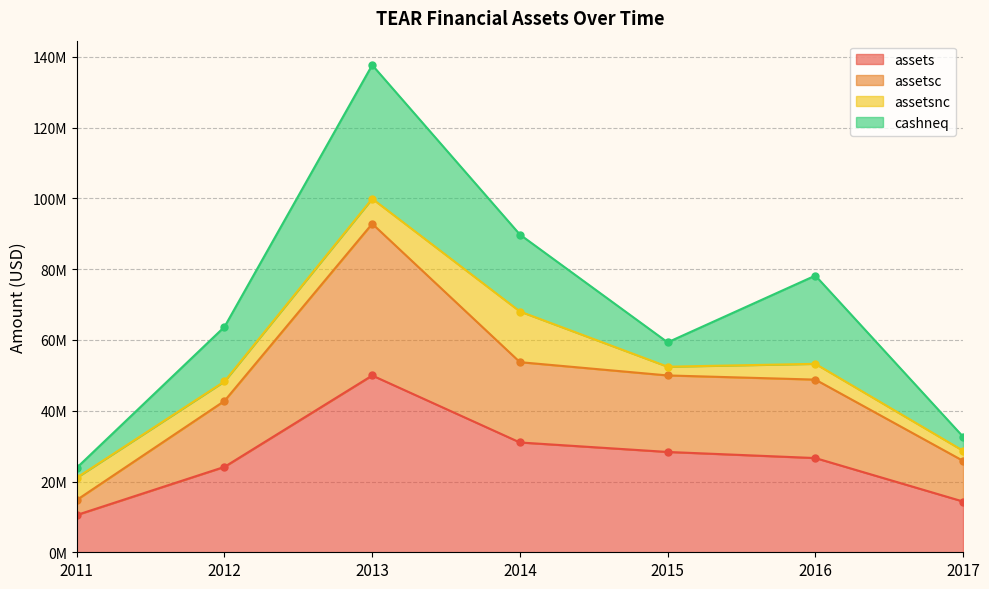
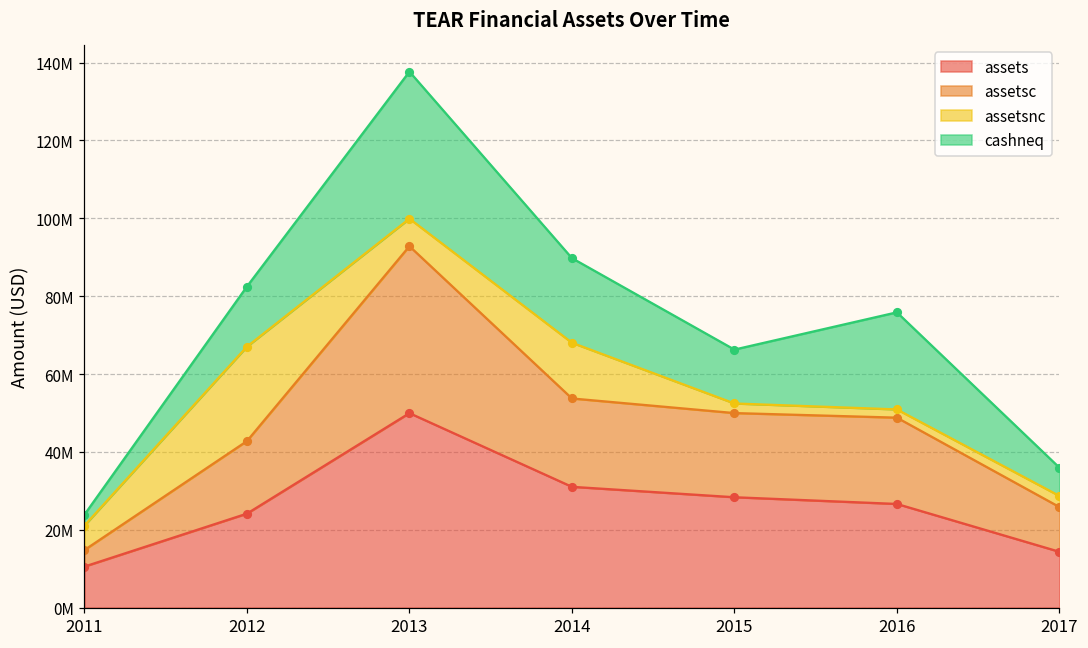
assetsnc, 2012: 6000000 -> 24000000
cashneq, 2015: 7000000 -> 14000000
assetsnc, 2016: 4000000 -> 2000000
cashneq, 2017: 4000000 -> 7000000
